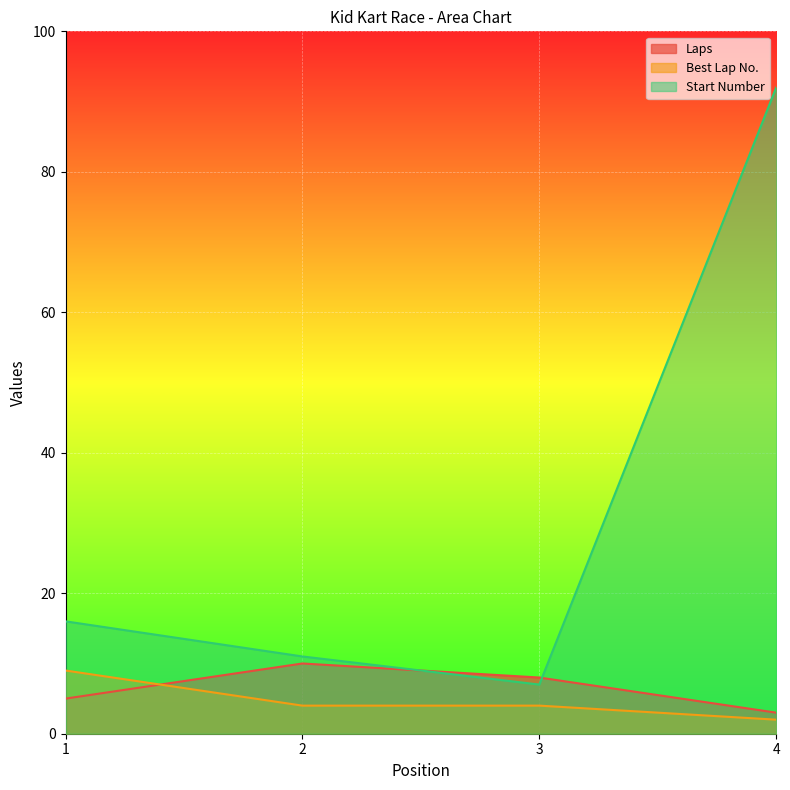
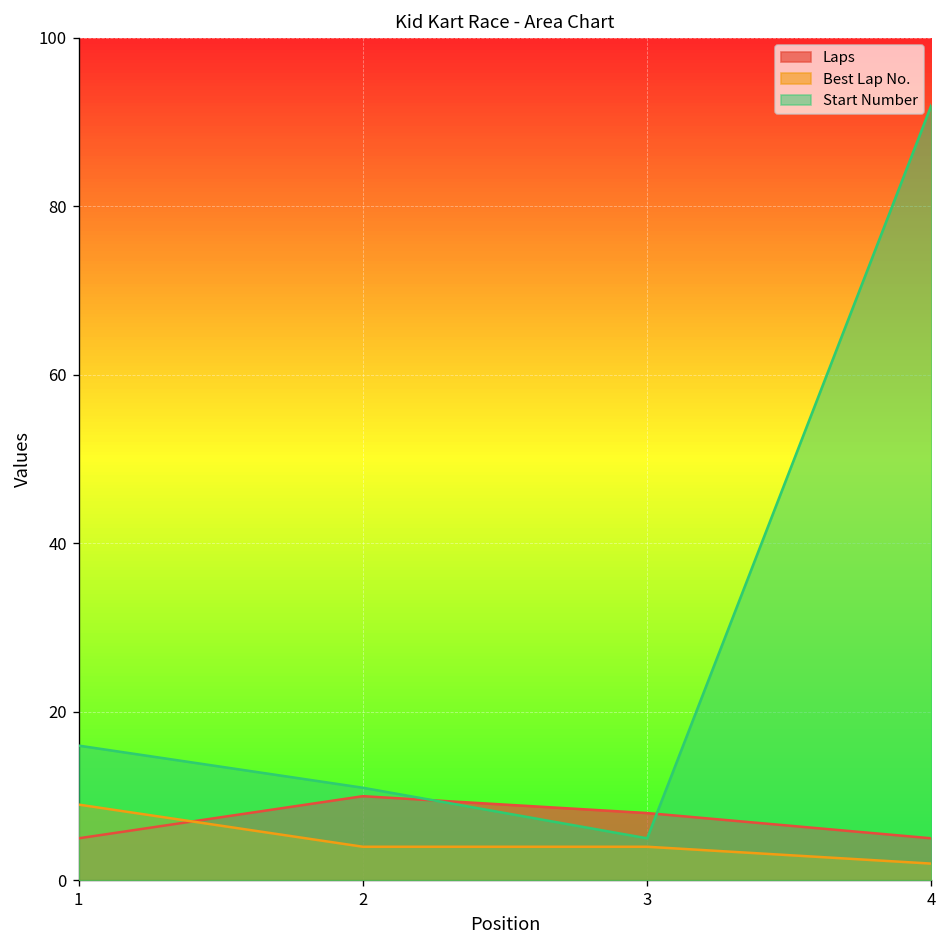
Start Number, 3: 7 -> 5
Laps, 4: 3 -> 5
